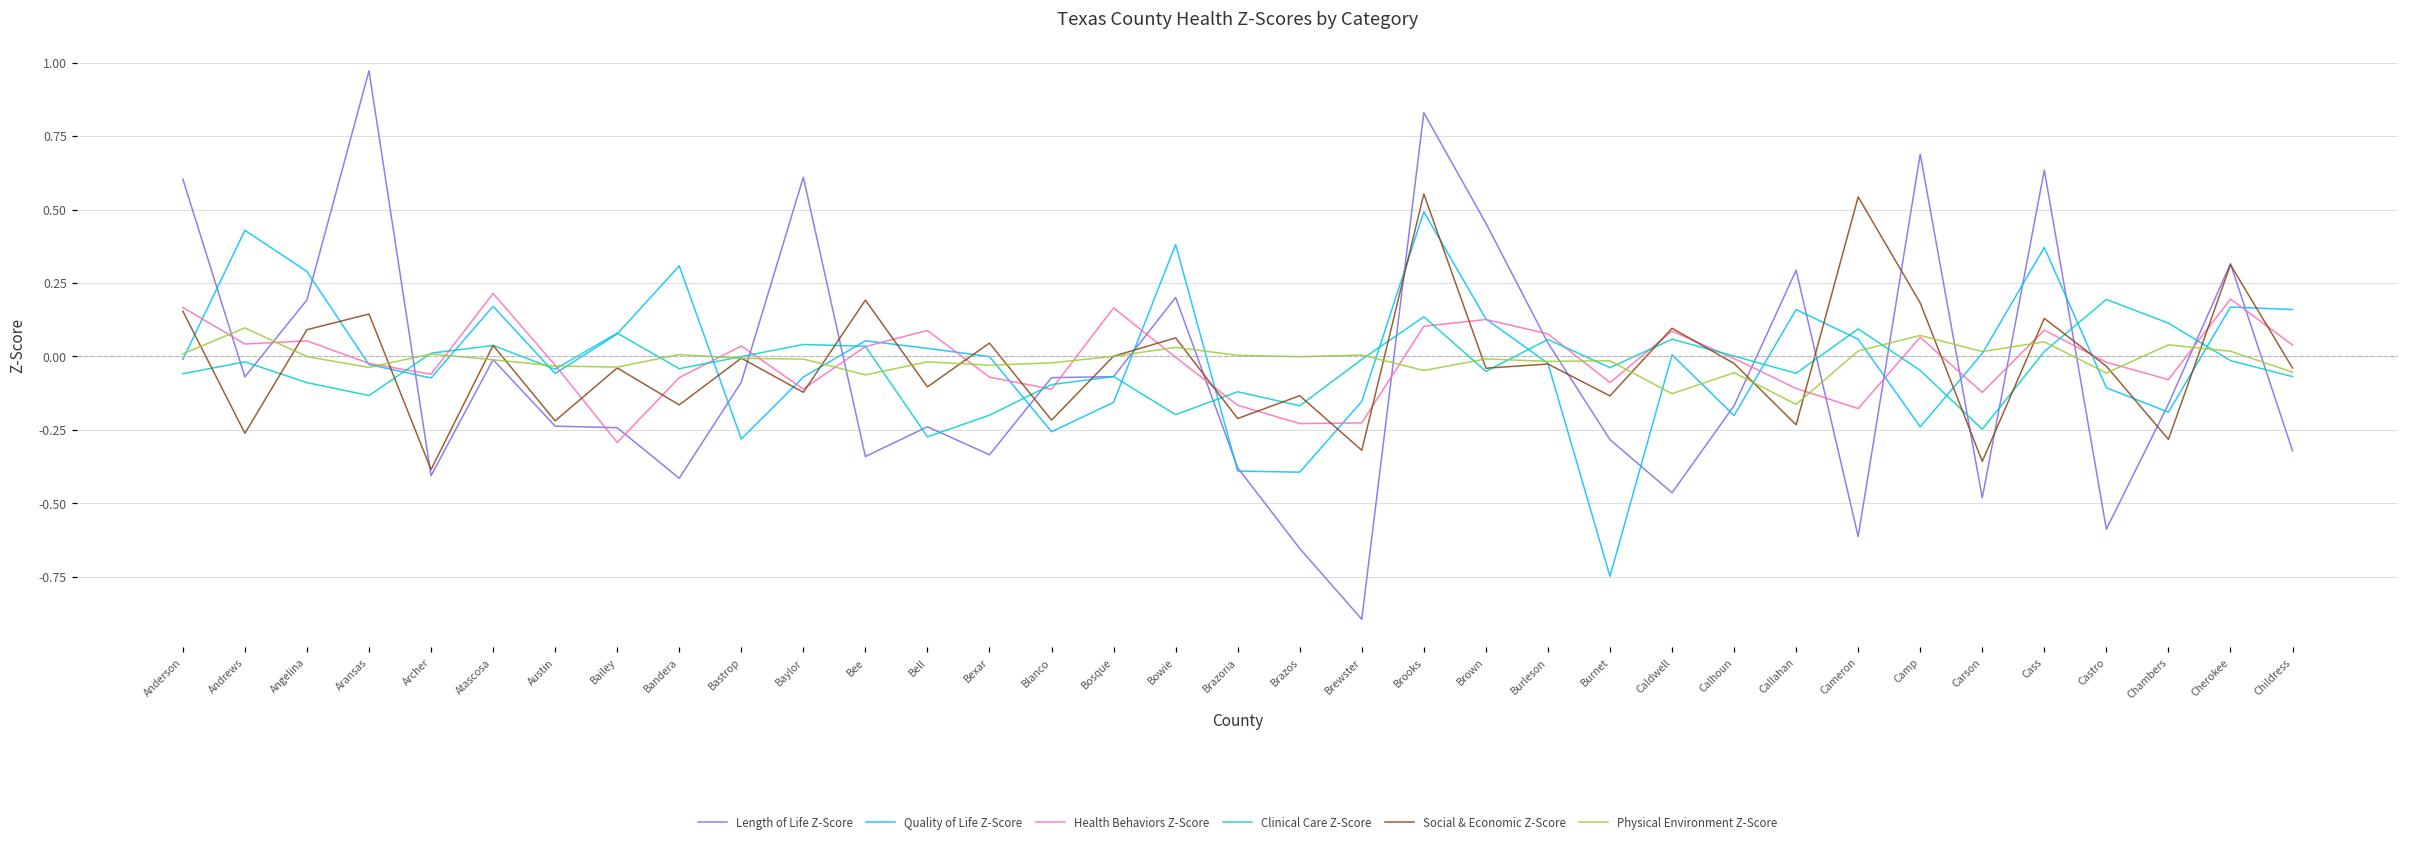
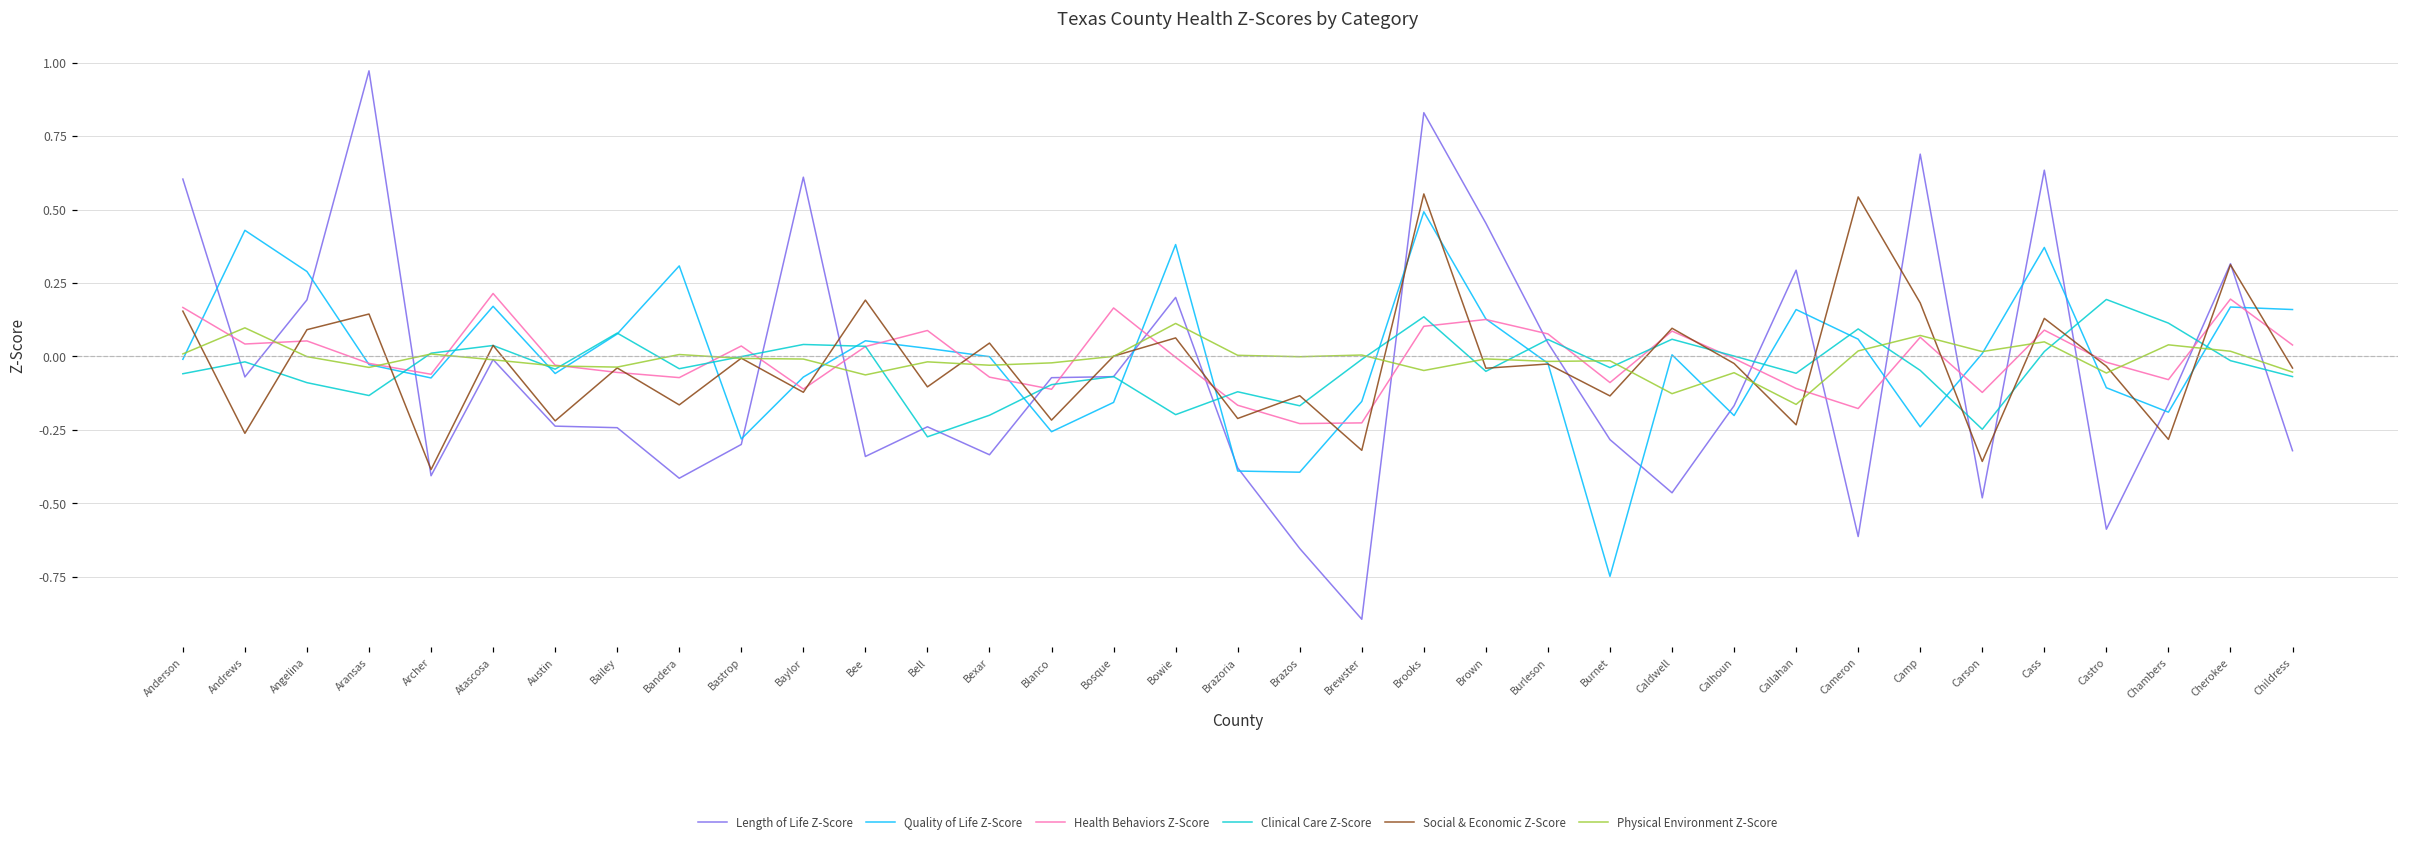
Health Behaviors Z-Score, Bailey: -0.29 -> -0.05
Length of Life Z-Score, Bastrop: -0.09 -> -0.30
Physical Environment Z-Score, Bowie: 0.03 -> 0.11
